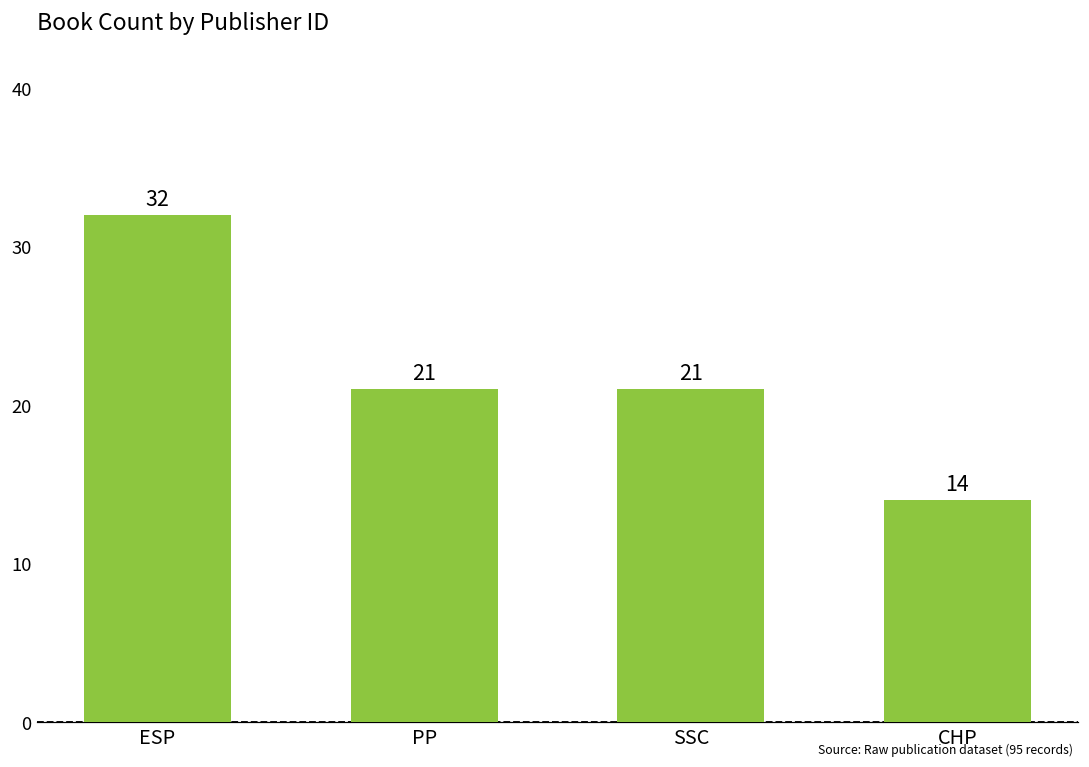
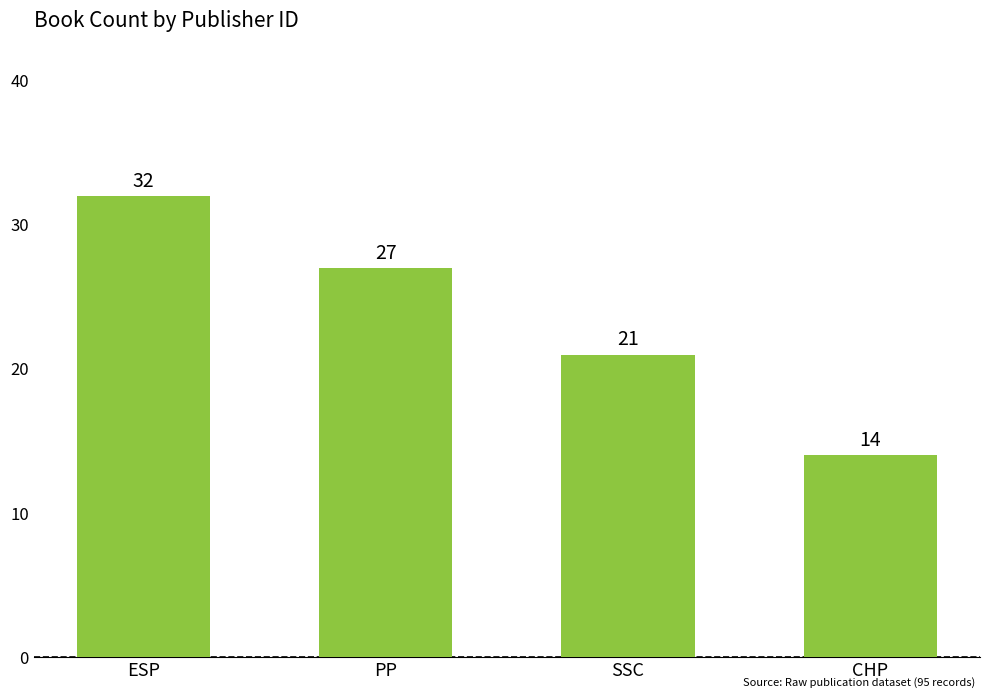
PP: 21 -> 27
